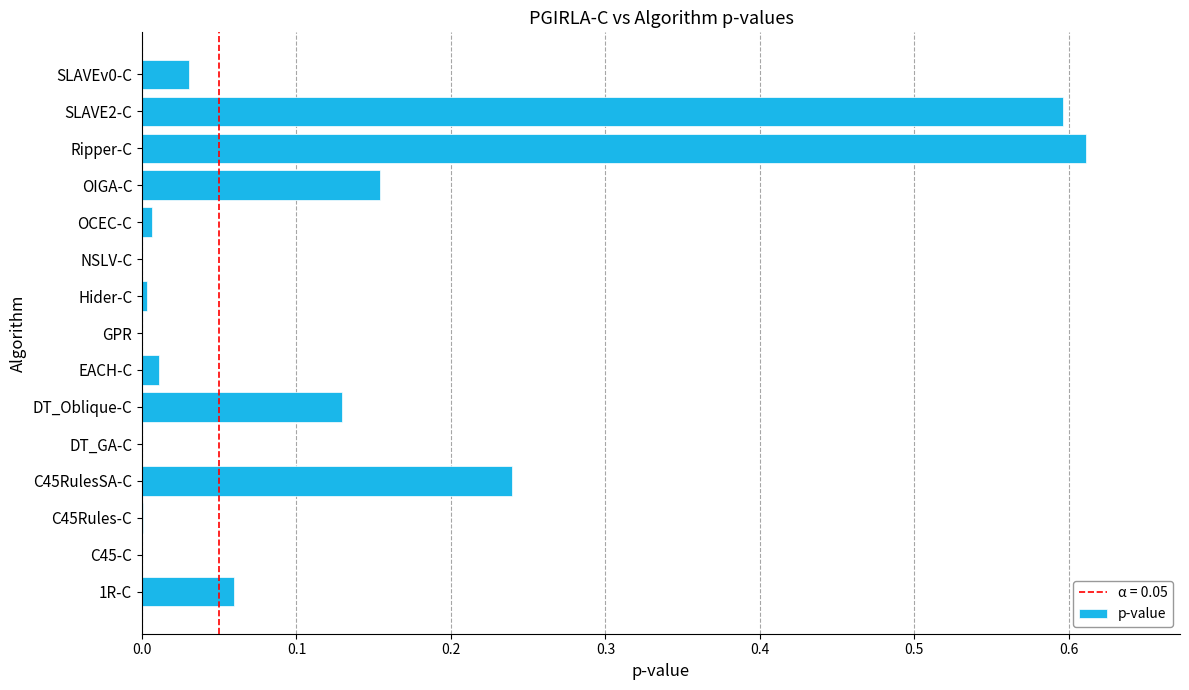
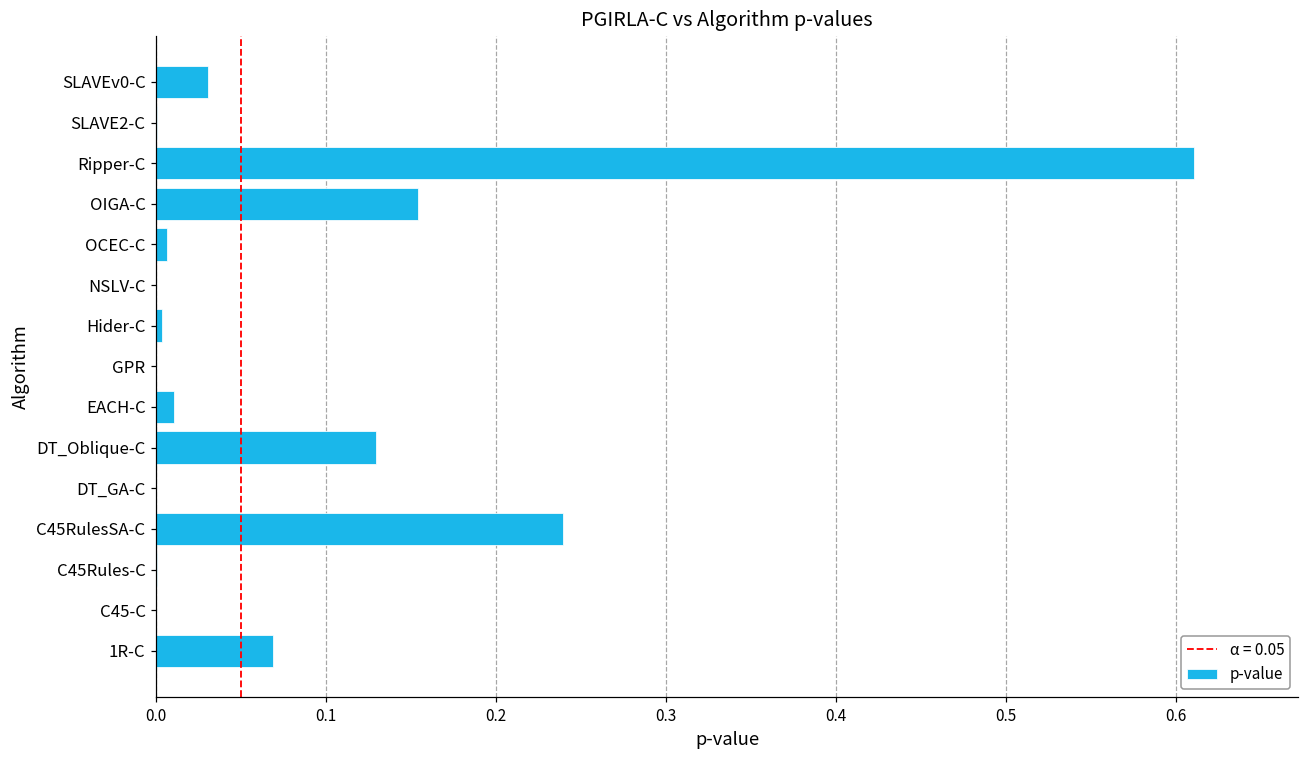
SLAVE2-C: 0.596 -> 0.001
1R-C: 0.060 -> 0.069
